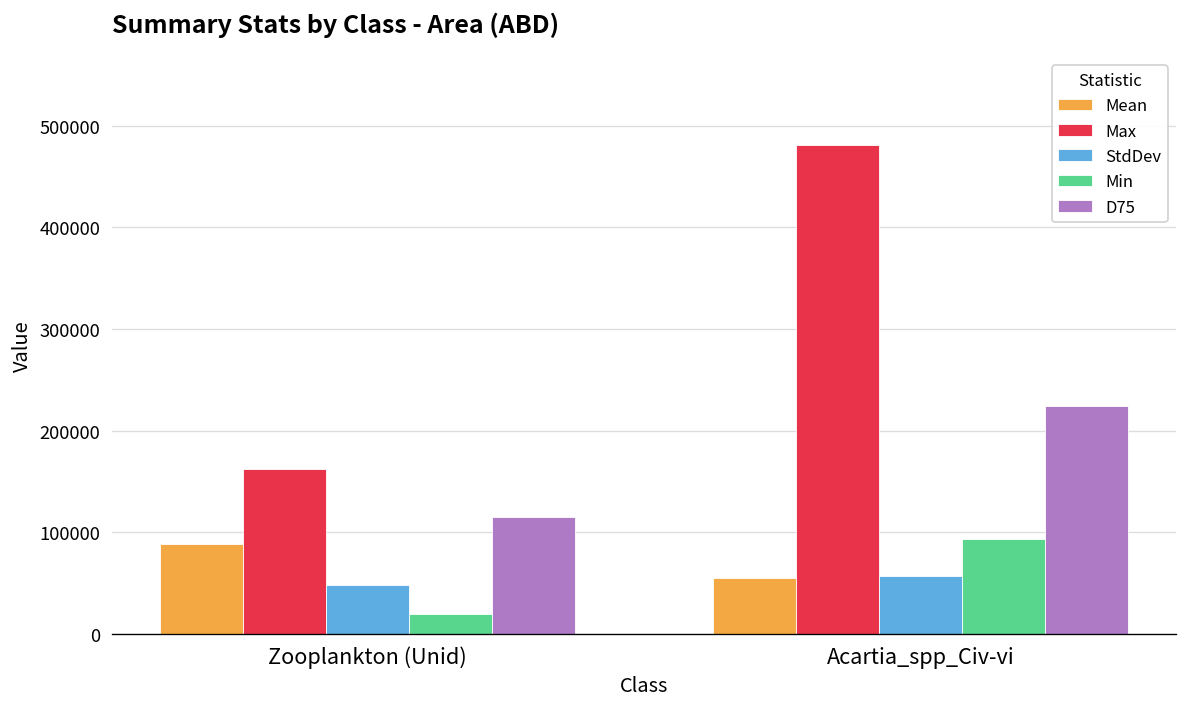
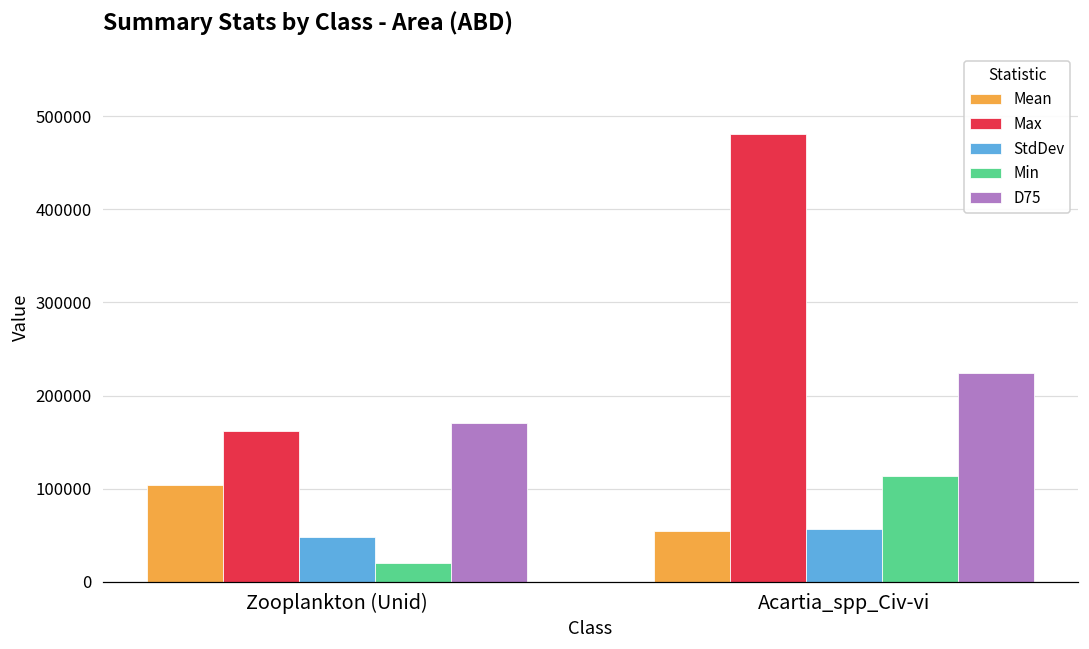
Mean, Zooplankton (Unid): 90000 -> 100000
D75, Zooplankton (Unid): 120000 -> 170000
Min, Acartia_spp_Civ-vi: 90000 -> 110000
